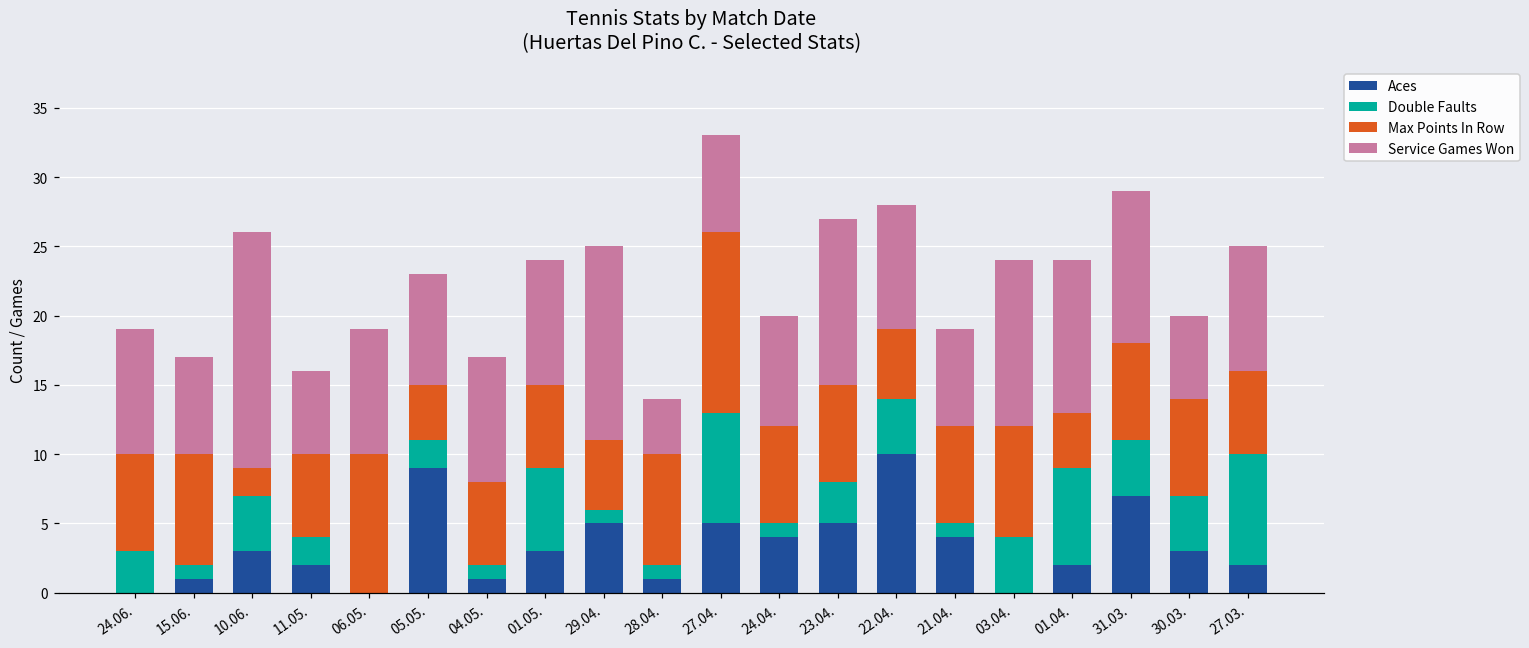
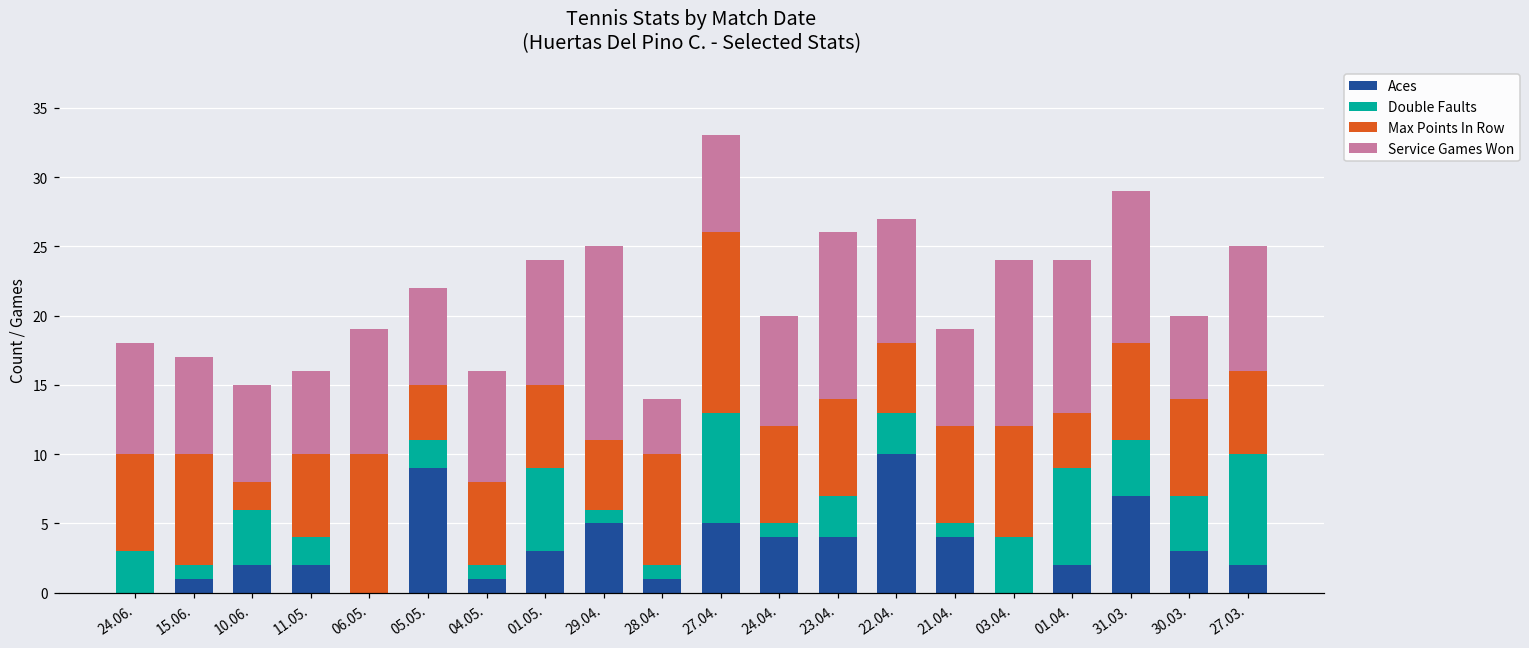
Service Games Won, 24.06.: 9 -> 8
Aces, 10.06.: 3 -> 2
Service Games Won, 10.06.: 17 -> 7
Service Games Won, 05.05.: 8 -> 7
Service Games Won, 04.05.: 9 -> 8
Aces, 23.04.: 5 -> 4
Double Faults, 22.04.: 4 -> 3
